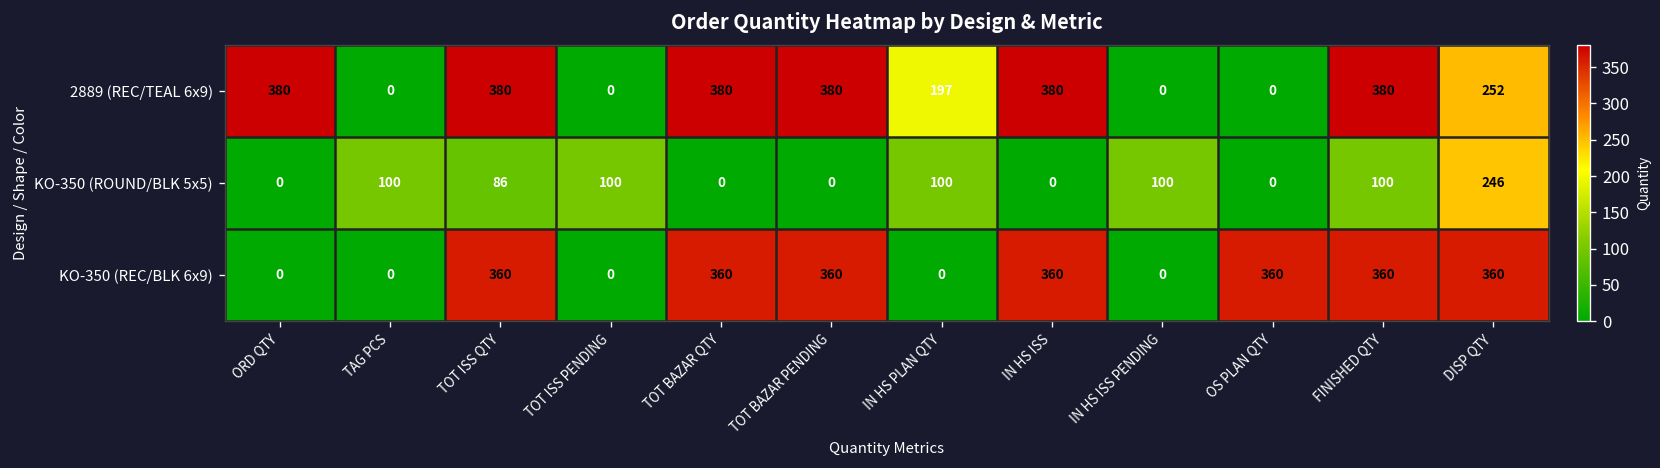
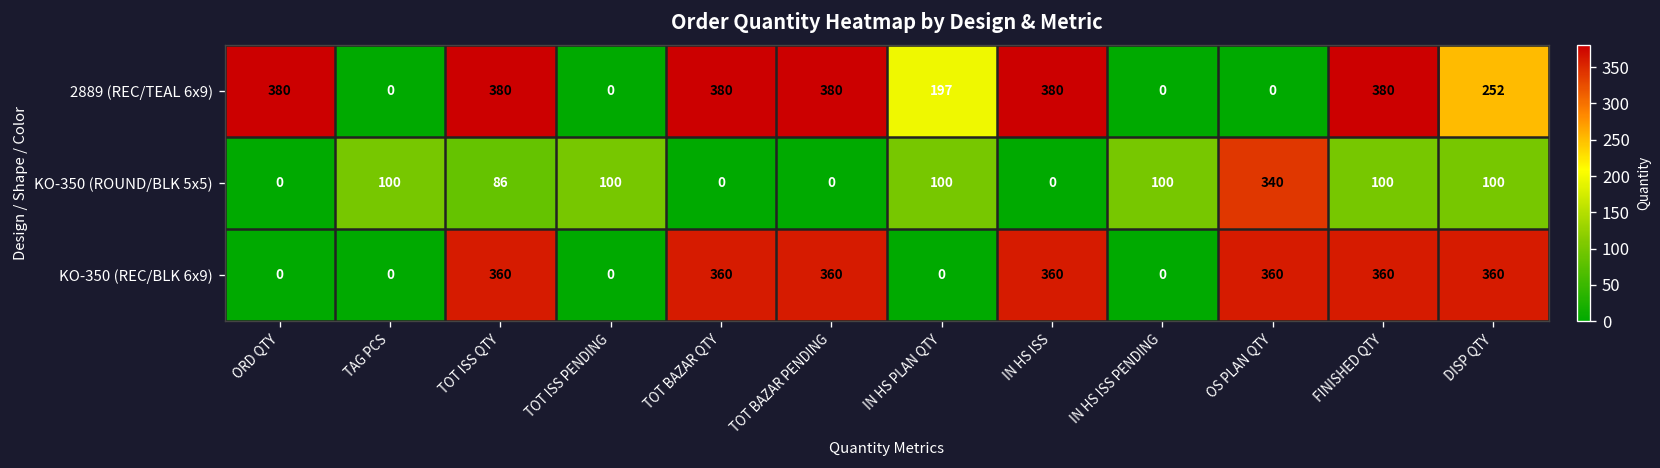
KO-350 (ROUND/BLK 5x5), OS PLAN QTY: 0 -> 340
KO-350 (ROUND/BLK 5x5), DISP QTY: 246 -> 100
